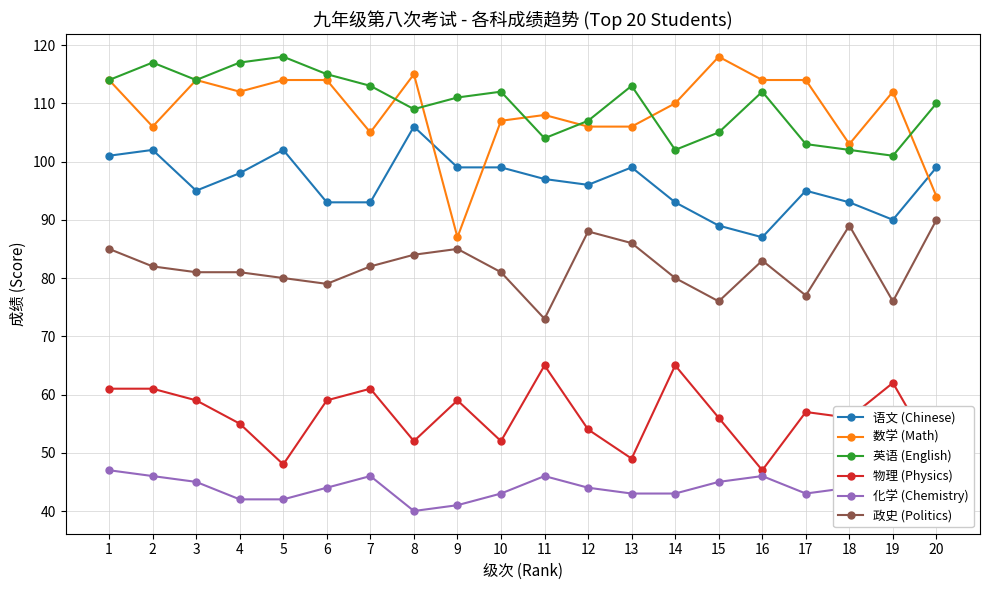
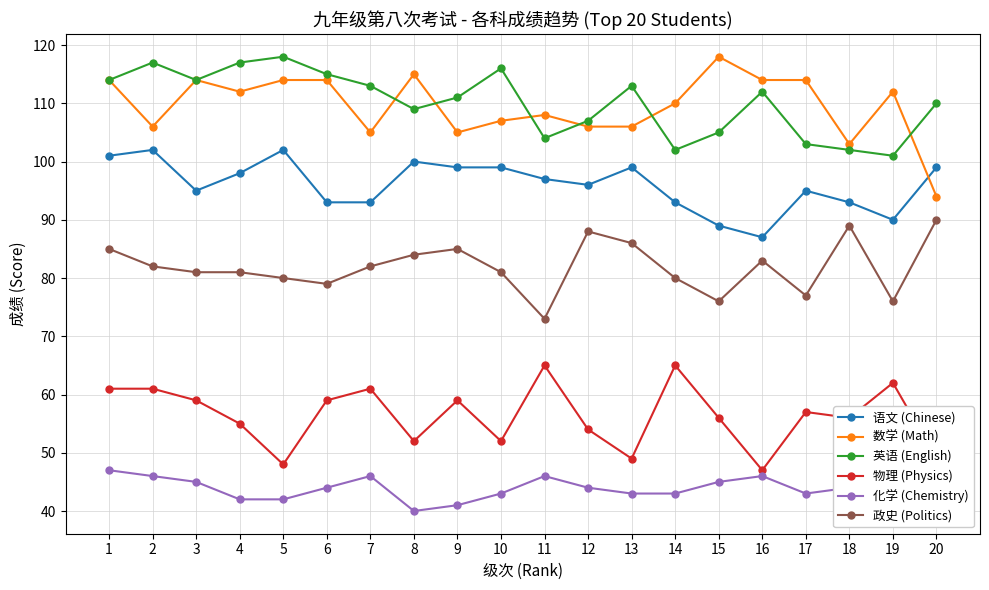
语文 (Chinese), 8: 106 -> 100
数学 (Math), 9: 87 -> 105
英语 (English), 10: 112 -> 116
